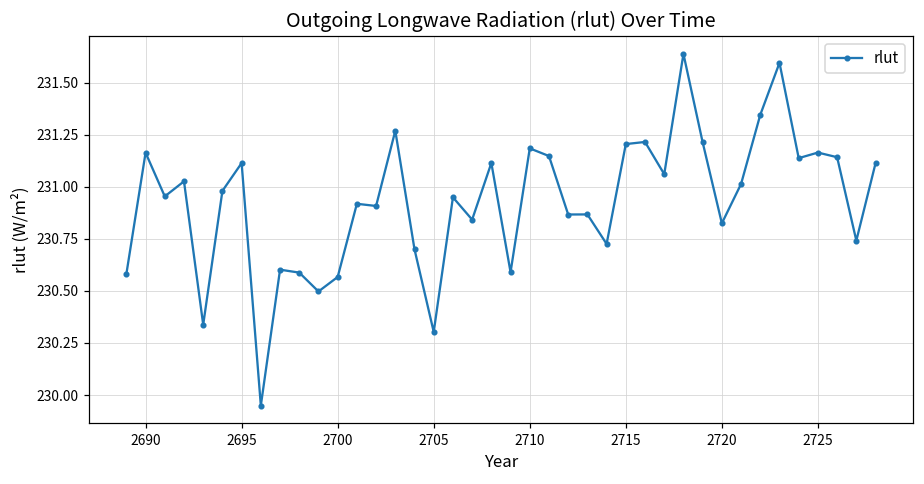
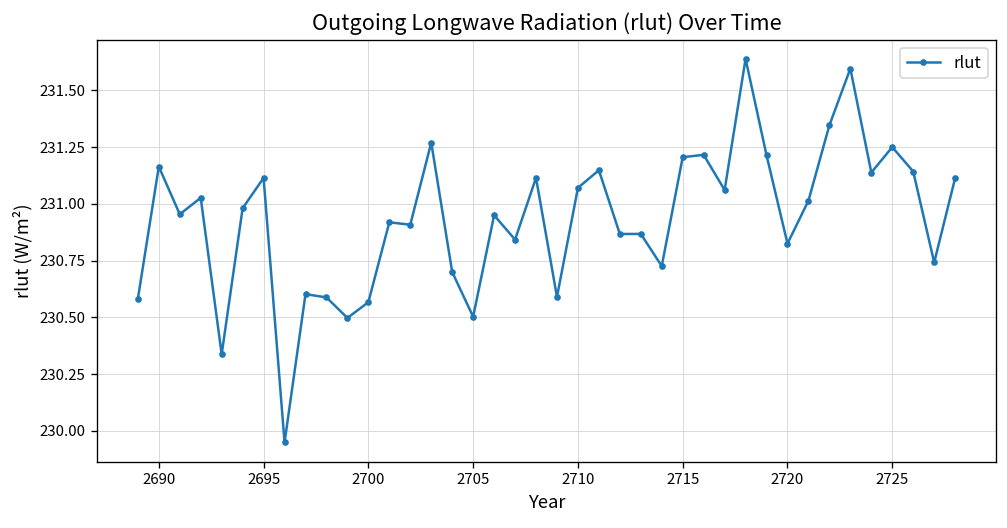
2705: 230.30 -> 230.50
2710: 231.18 -> 231.07
2725: 231.16 -> 231.25
